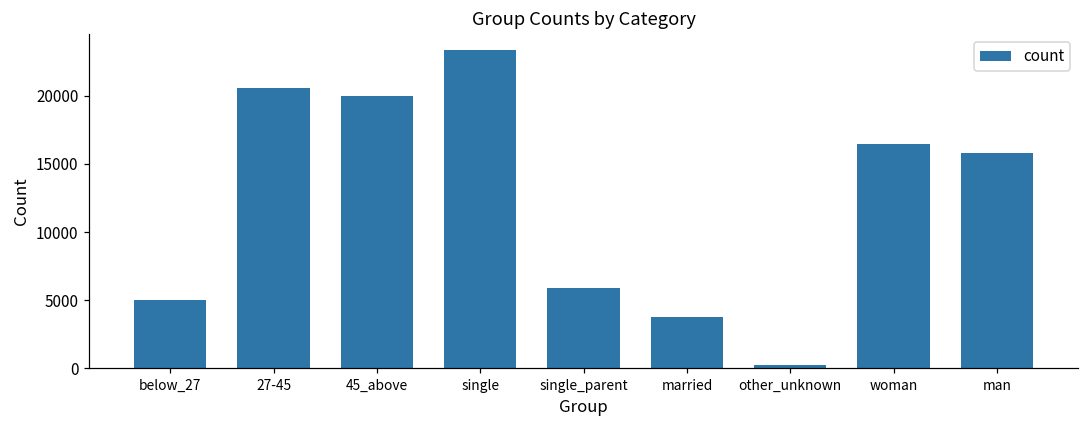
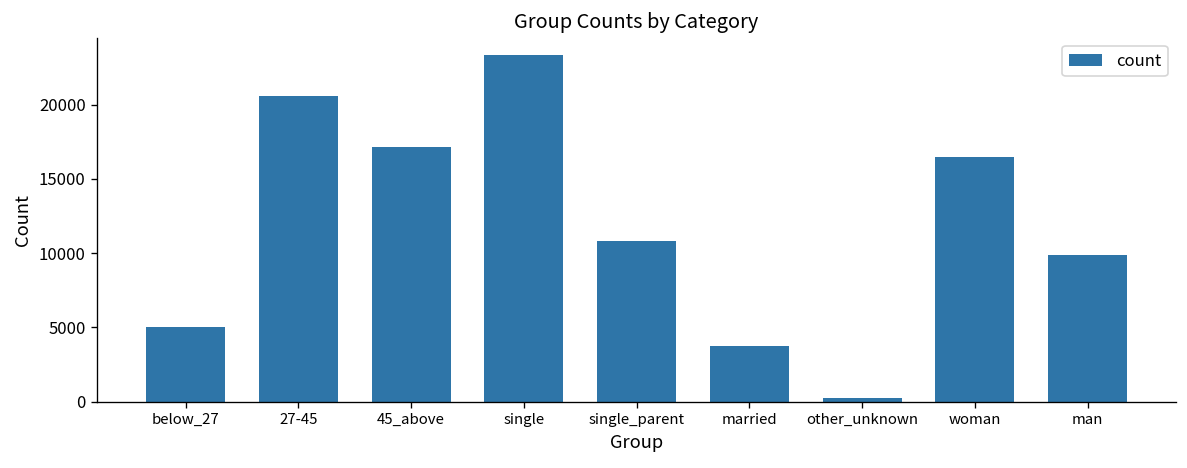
45_above: 20000 -> 17200
single_parent: 5900 -> 10800
man: 15800 -> 9900
